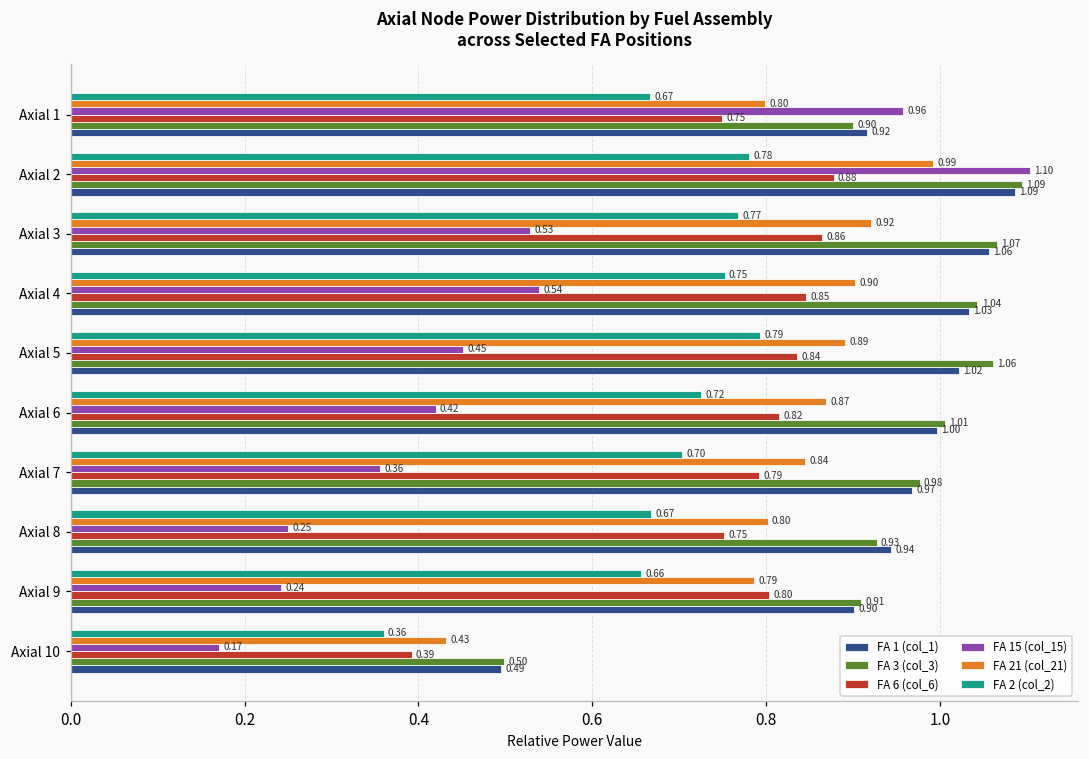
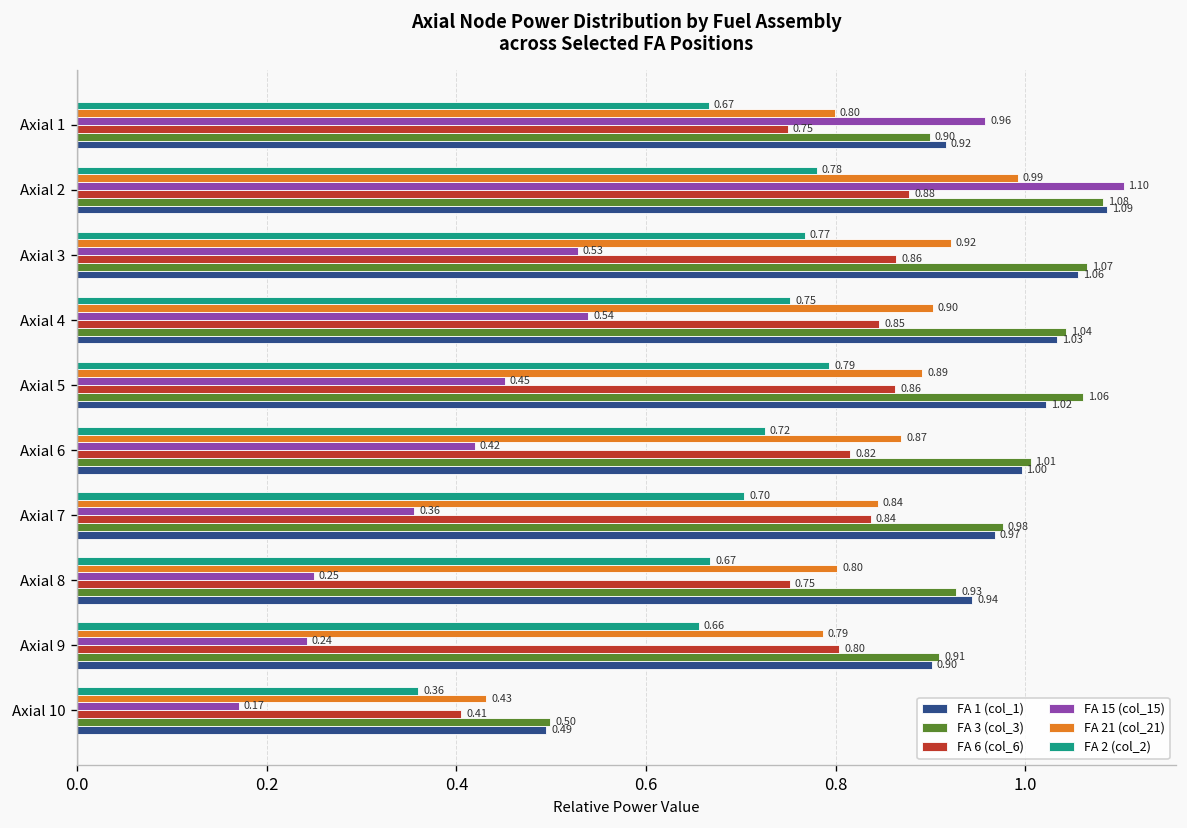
FA 3 (col_3), Axial 2: 1.09 -> 1.08
FA 6 (col_6), Axial 5: 0.84 -> 0.86
FA 6 (col_6), Axial 7: 0.79 -> 0.84
FA 6 (col_6), Axial 10: 0.39 -> 0.41
